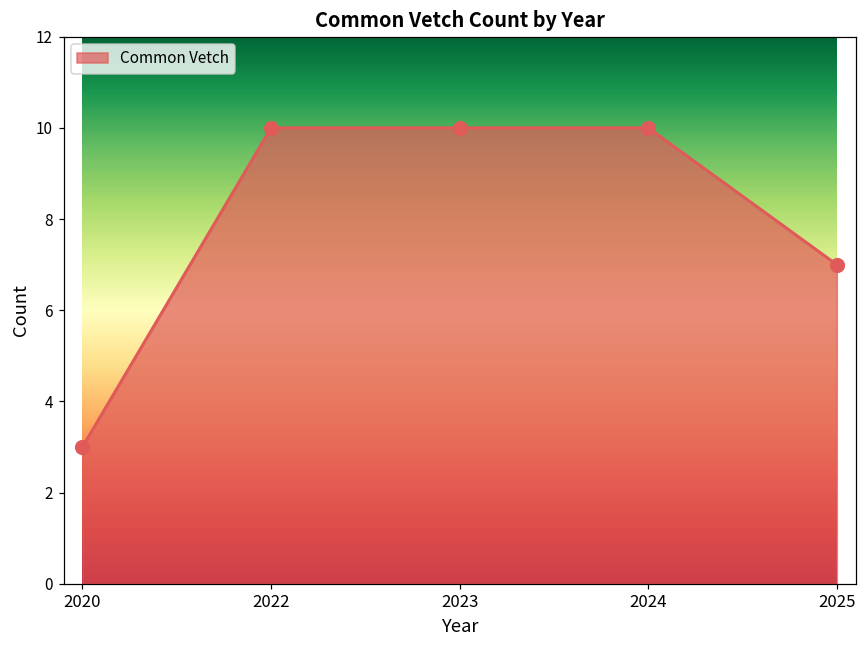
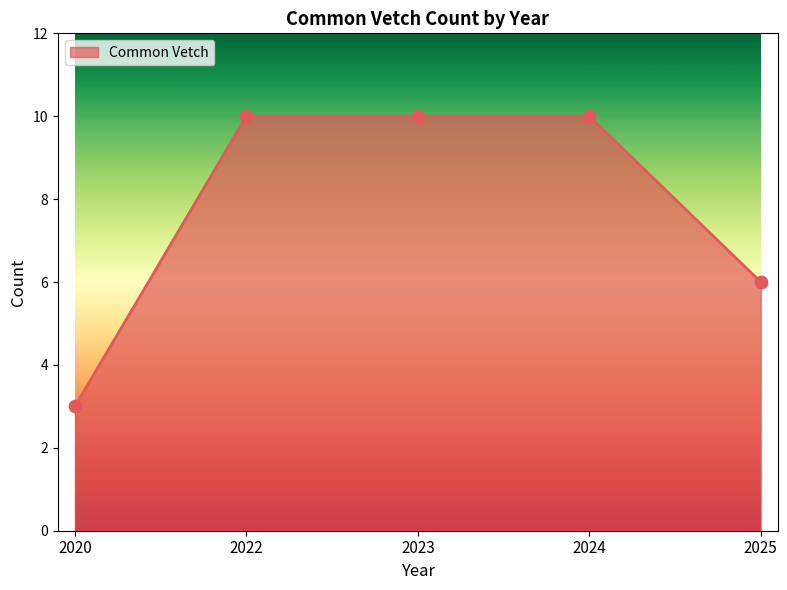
2025: 7 -> 6
